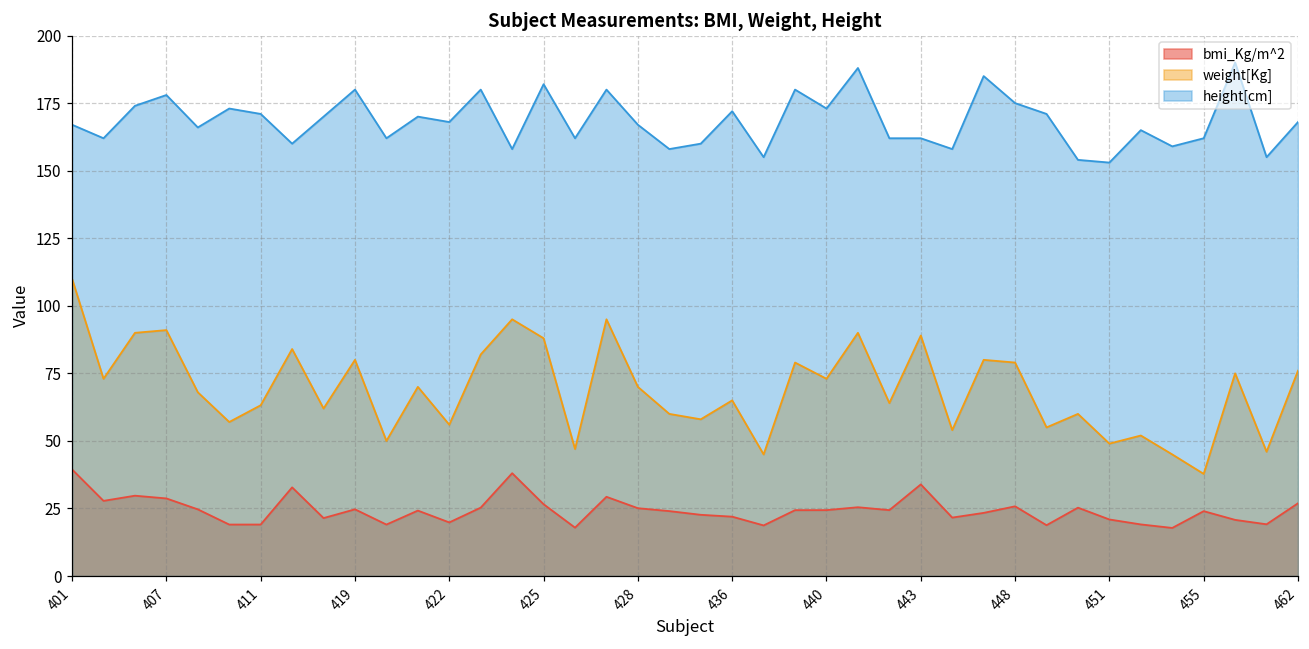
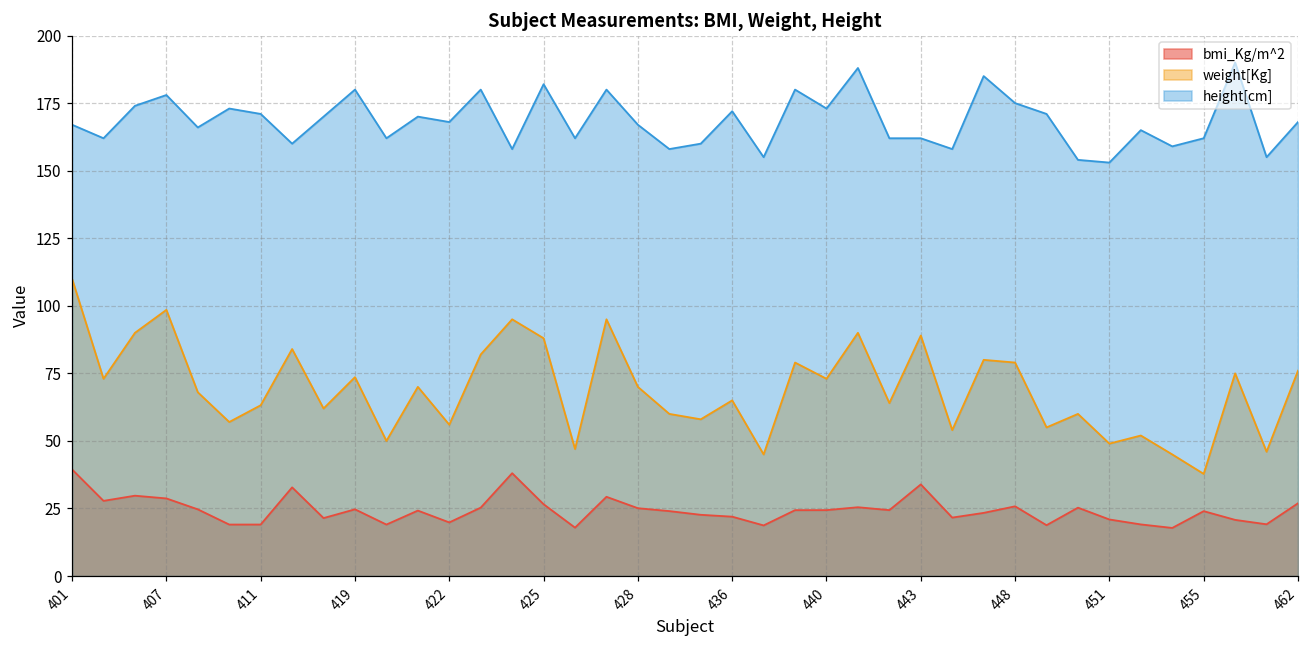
weight[Kg], 407: 91 -> 99
weight[Kg], 419: 80 -> 74
